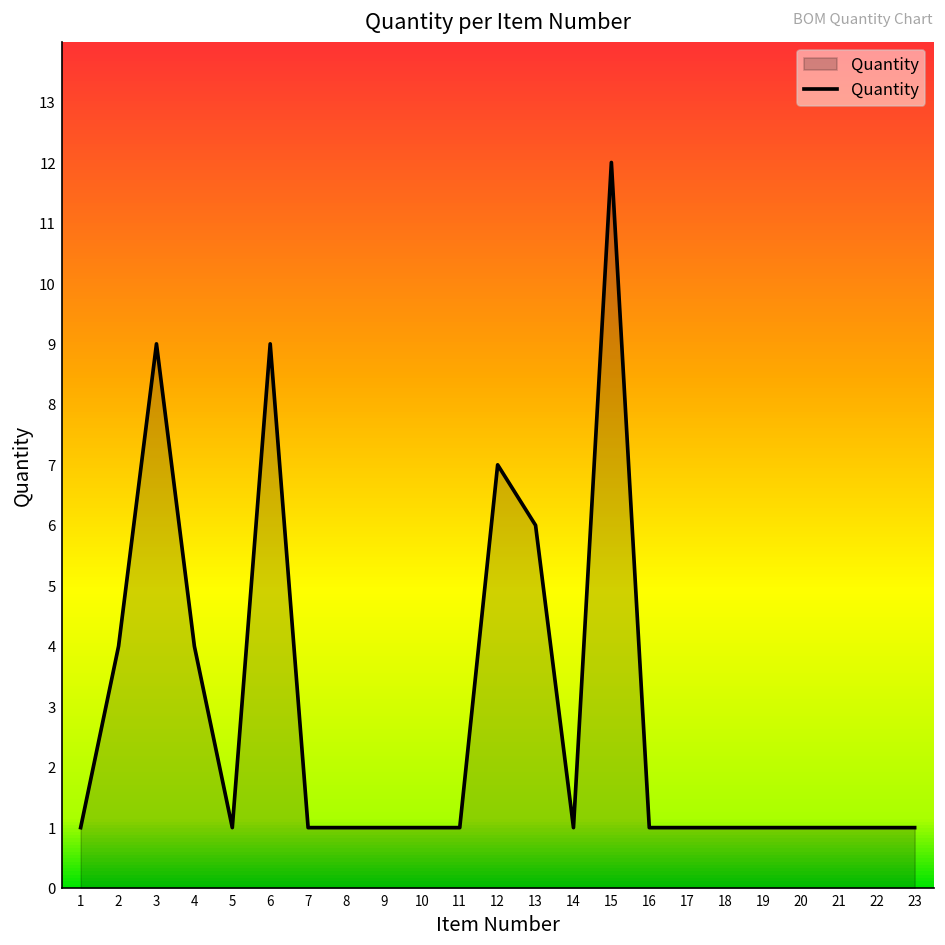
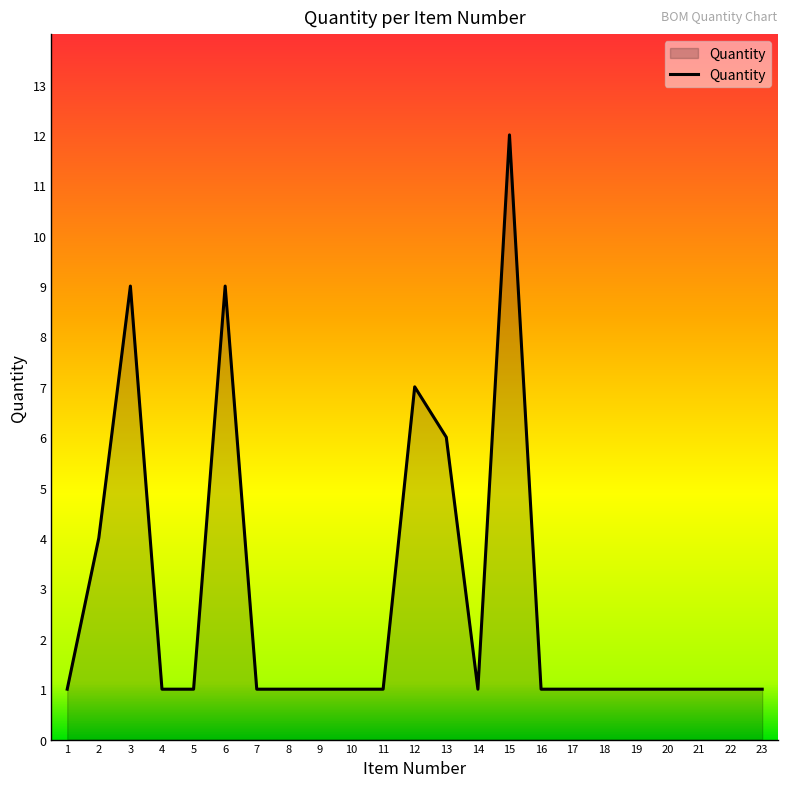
4: 4 -> 1
